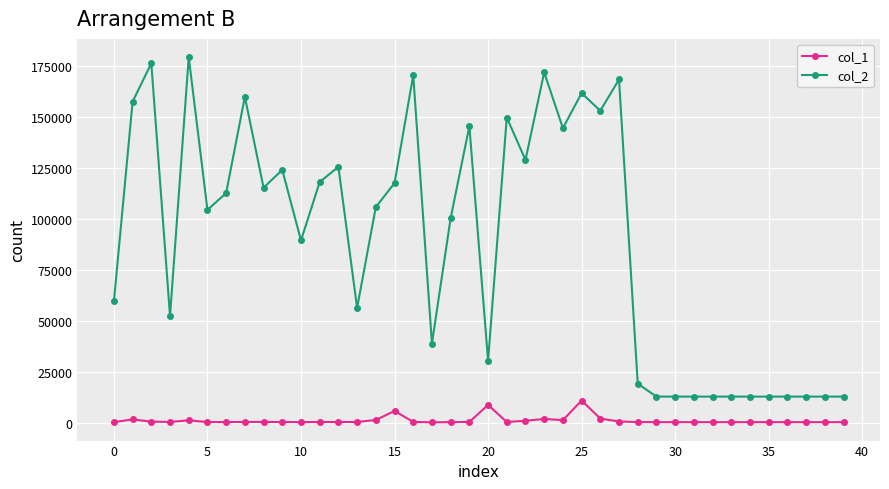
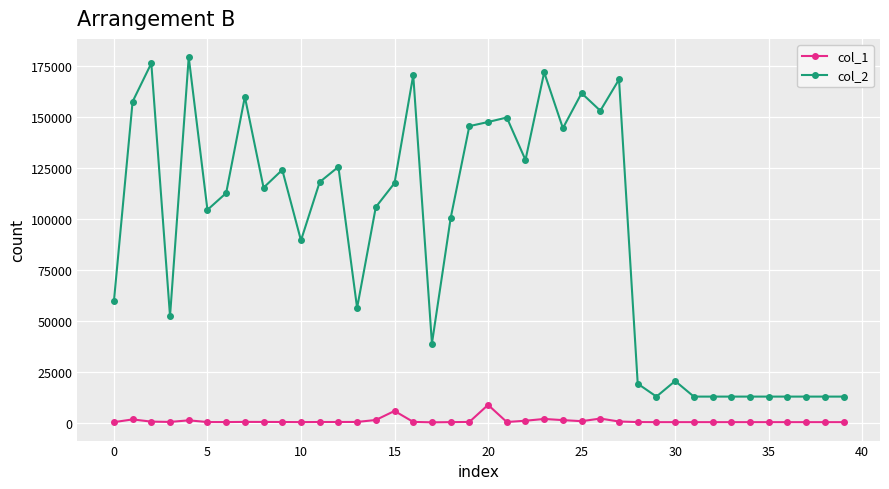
col_2, 20: 30000 -> 147000
col_1, 25: 11000 -> 1000
col_2, 30: 13000 -> 20000
